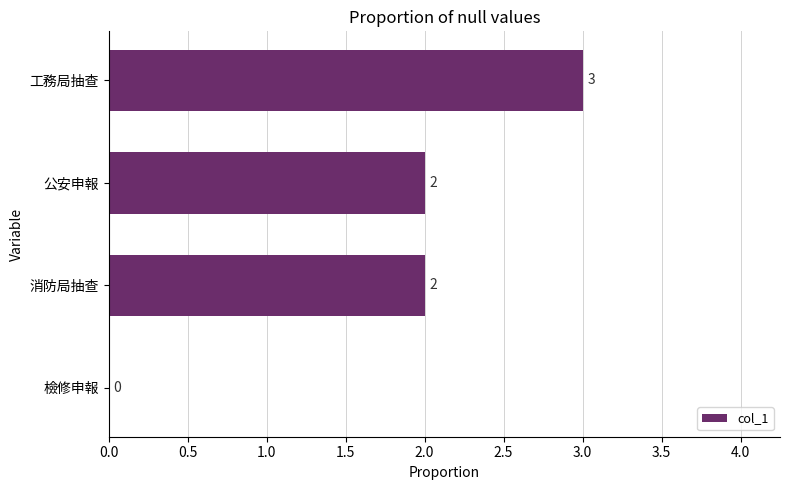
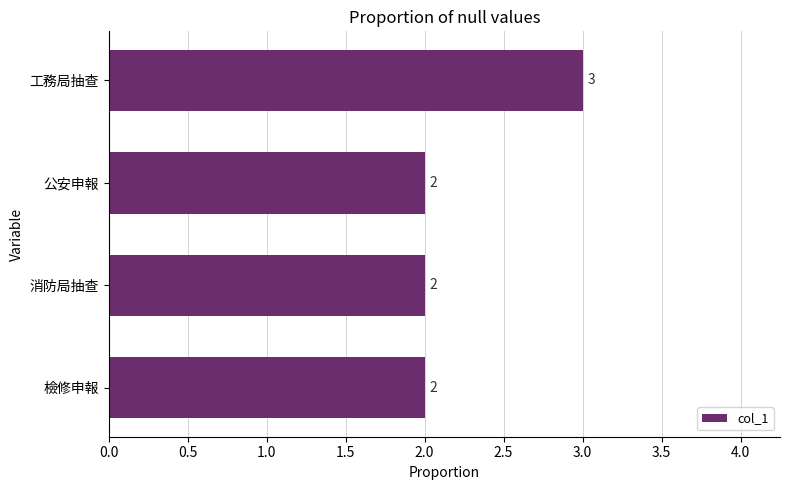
檢修申報: 0 -> 2
